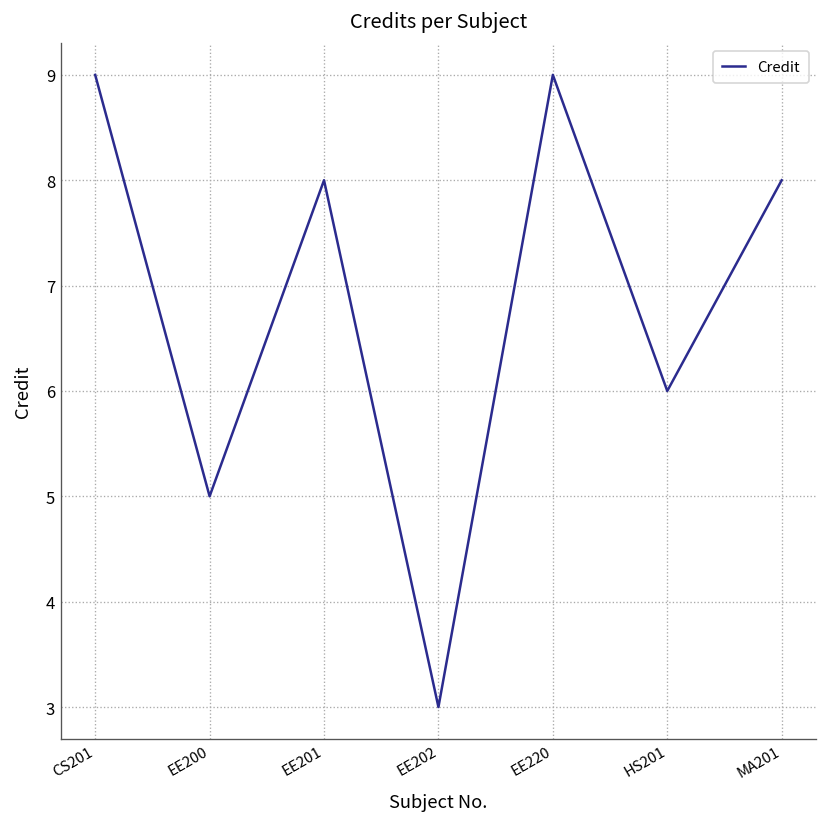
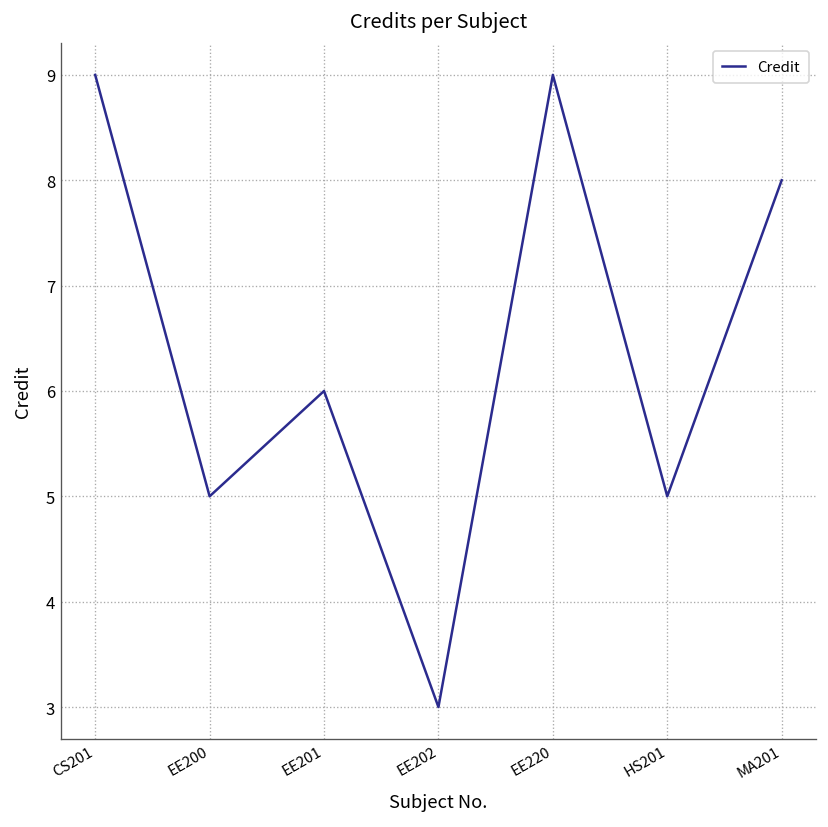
EE201: 8 -> 6
HS201: 6 -> 5
